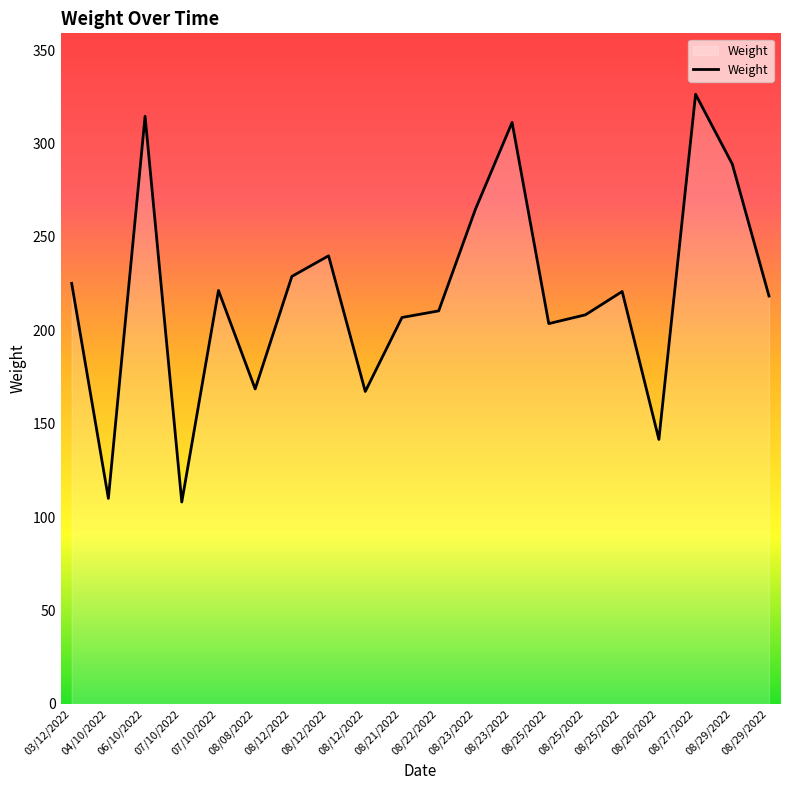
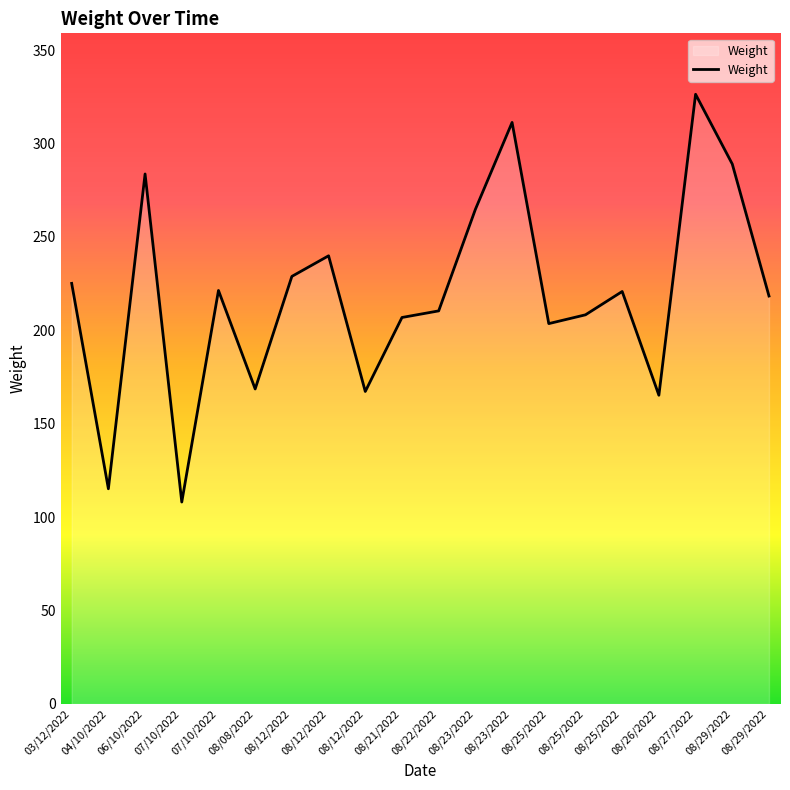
04/10/2022: 110 -> 115
06/10/2022: 315 -> 284
08/26/2022: 142 -> 165
